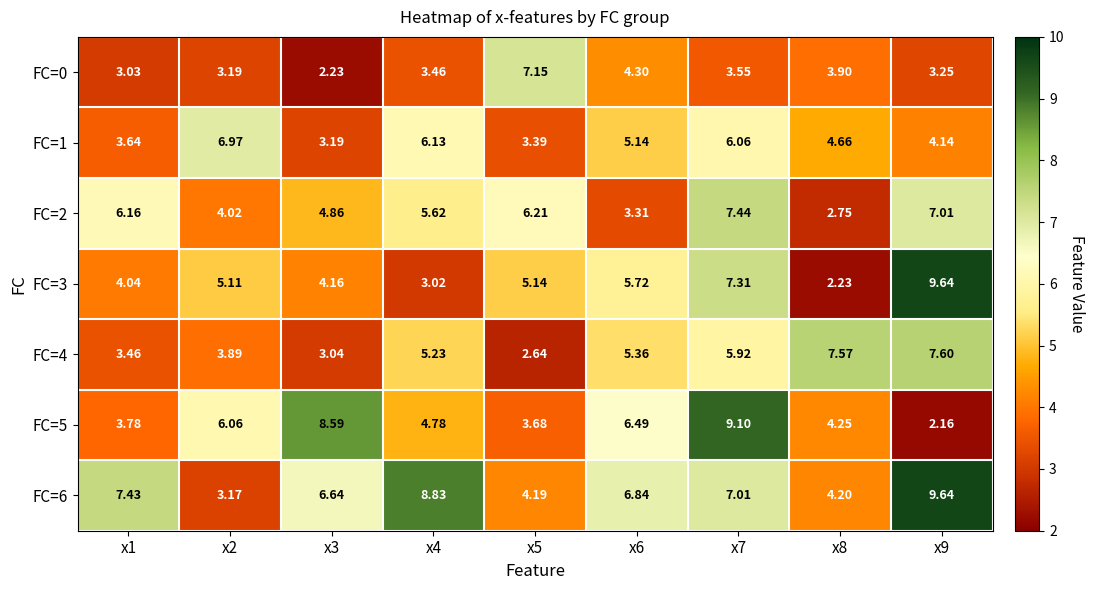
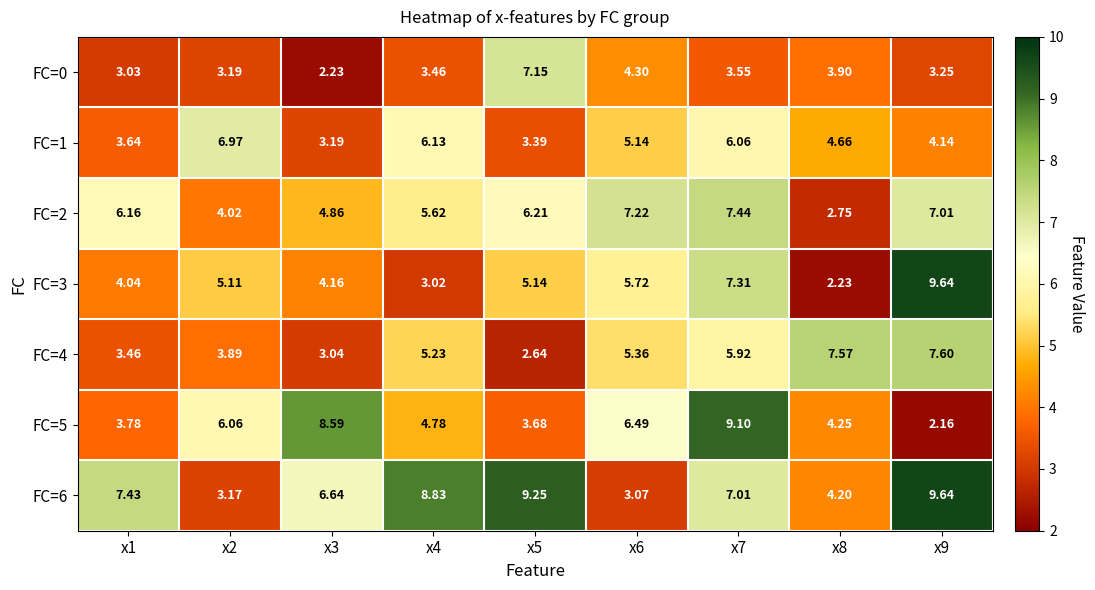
FC=2, x6: 3.31 -> 7.22
FC=6, x5: 4.19 -> 9.25
FC=6, x6: 6.84 -> 3.07
